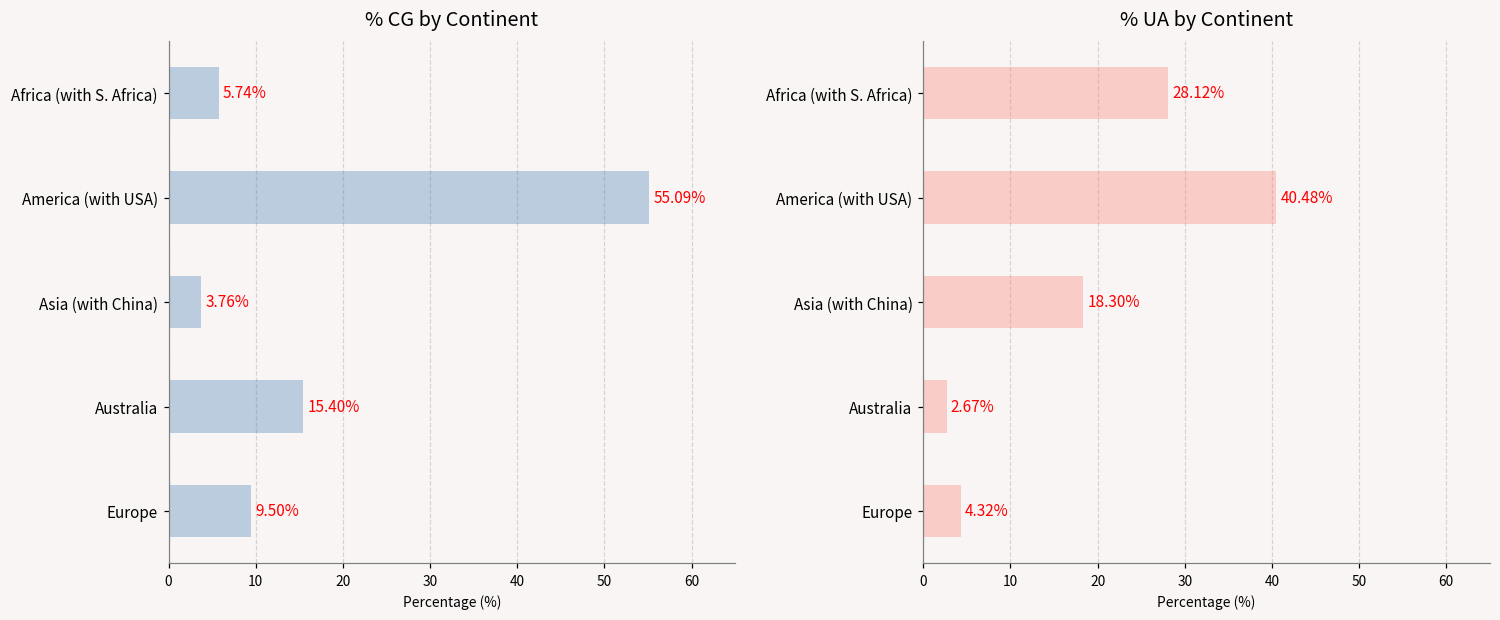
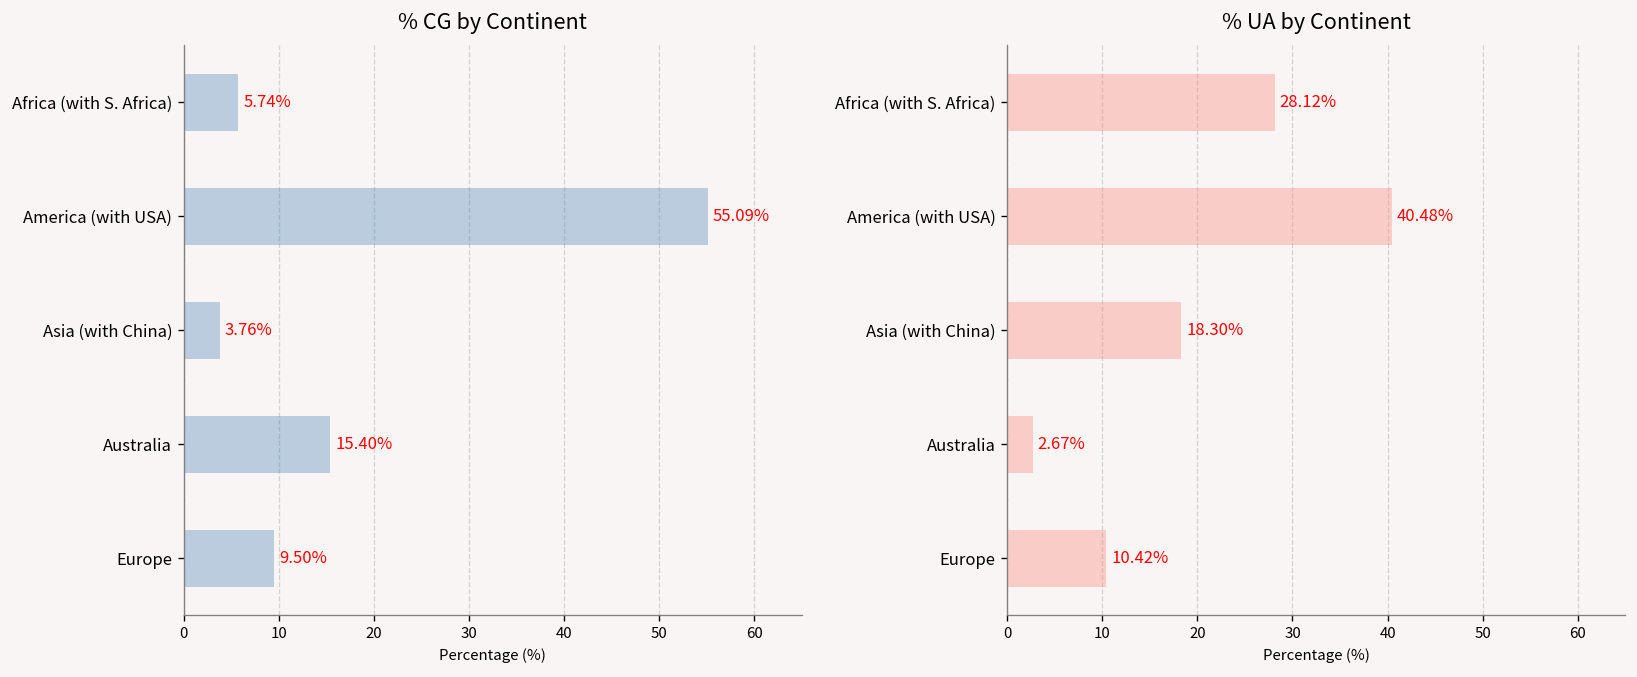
% UA by Continent, Europe: 4.32% -> 10.42%
